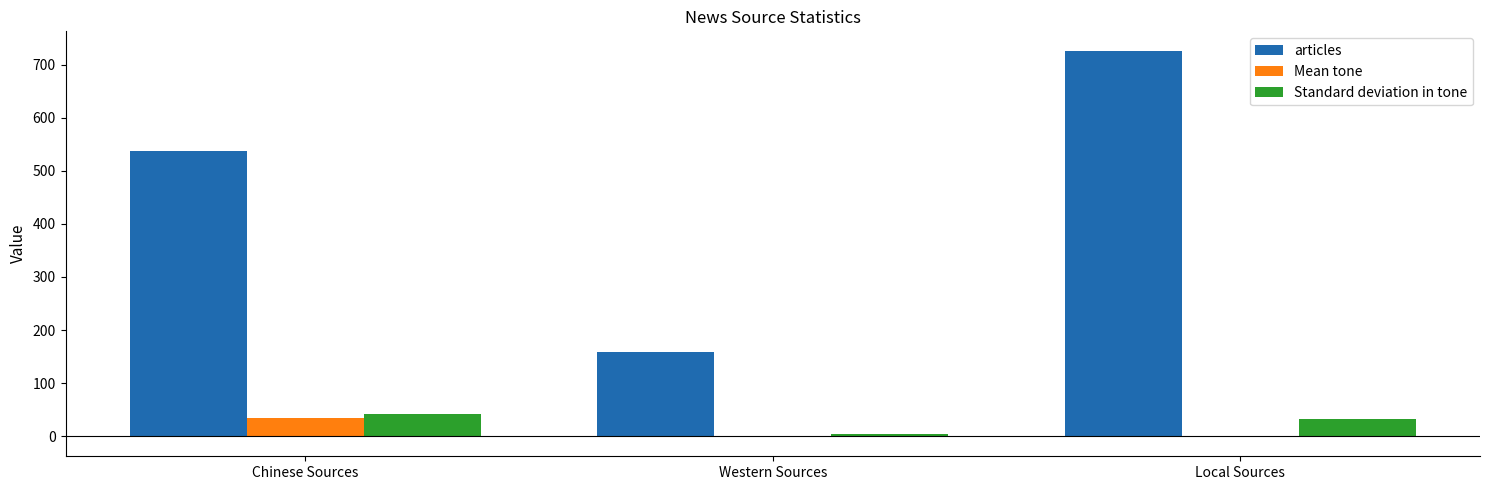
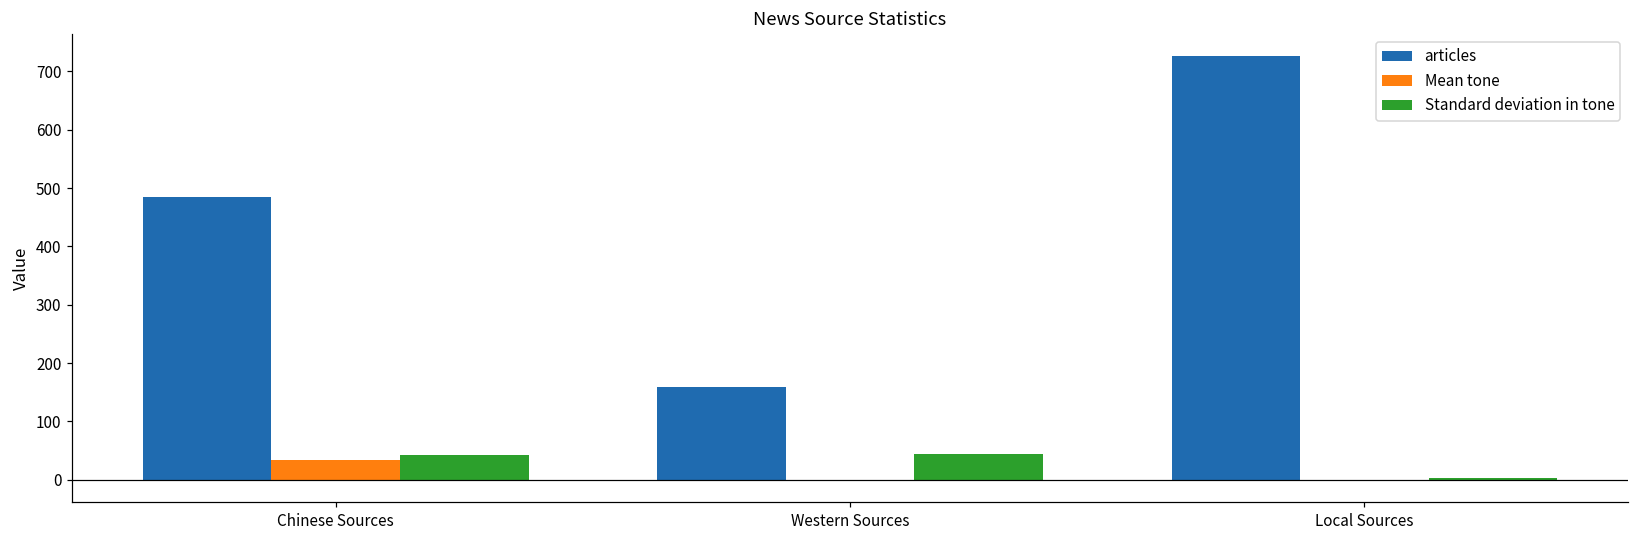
articles, Chinese Sources: 540 -> 480
Standard deviation in tone, Western Sources: 0 -> 40
Standard deviation in tone, Local Sources: 30 -> 0
